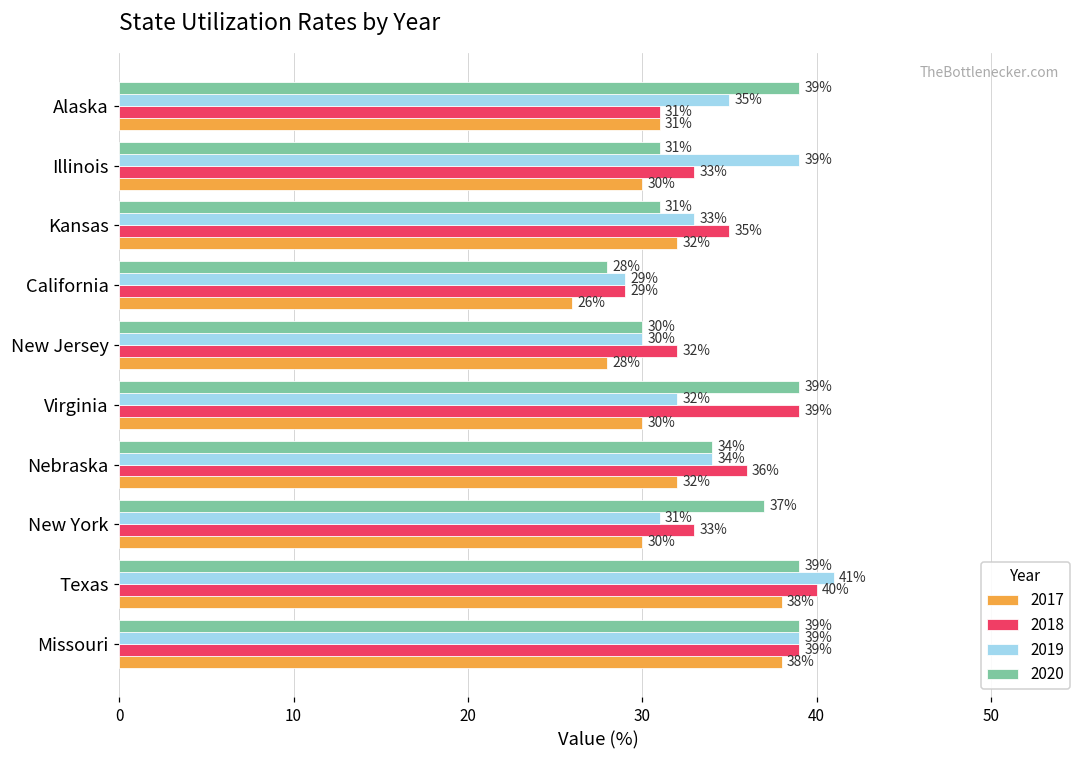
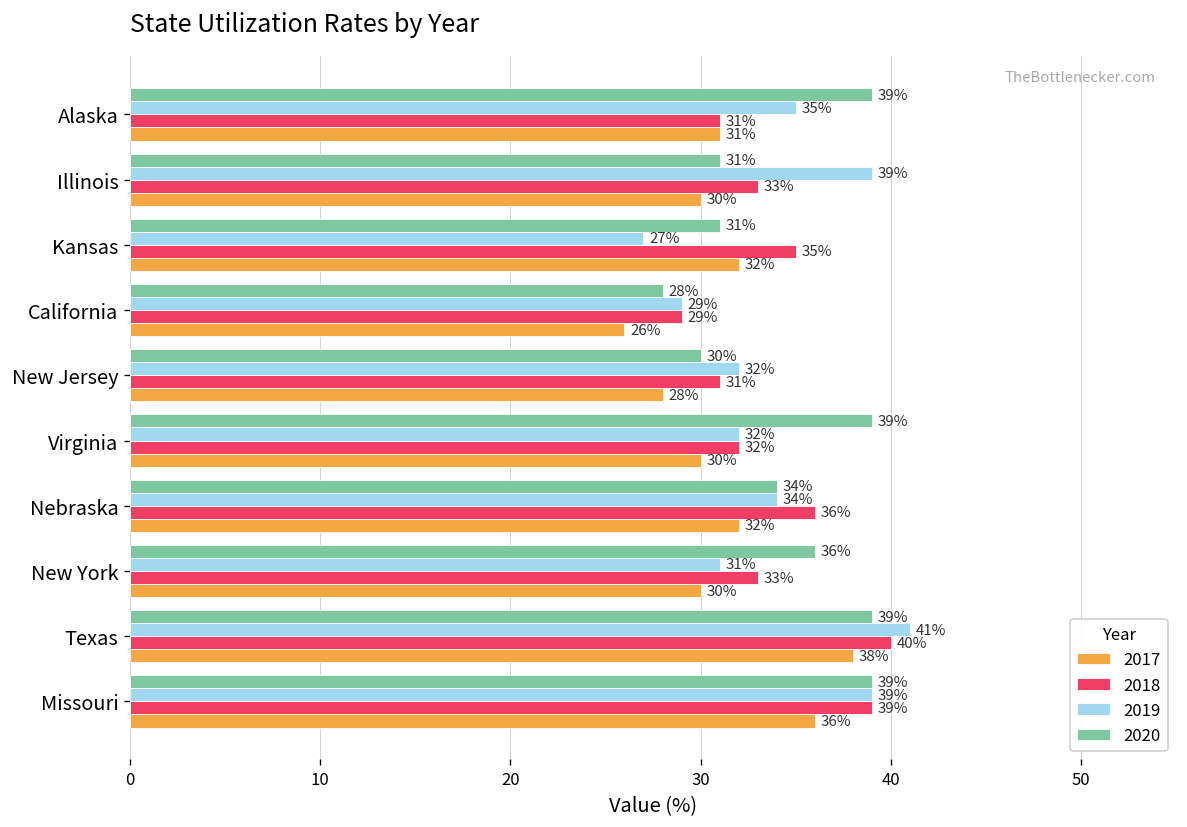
2019, Kansas: 33% -> 27%
2019, New Jersey: 30% -> 32%
2018, New Jersey: 32% -> 31%
2018, Virginia: 39% -> 32%
2020, New York: 37% -> 36%
2017, Missouri: 38% -> 36%
